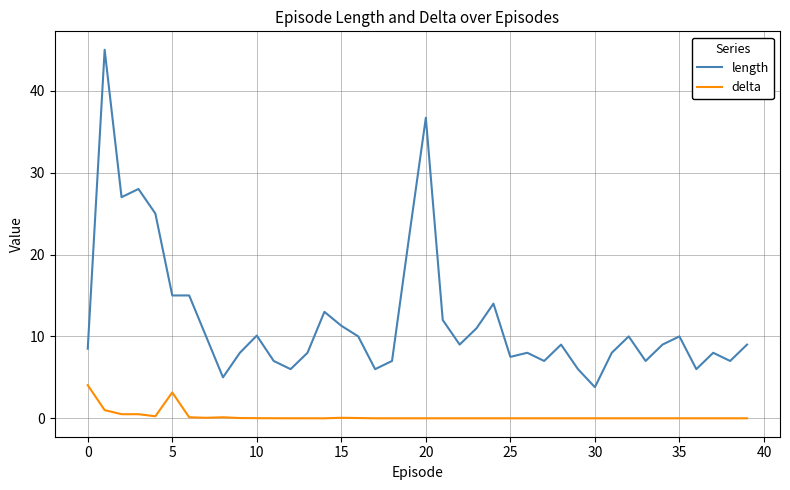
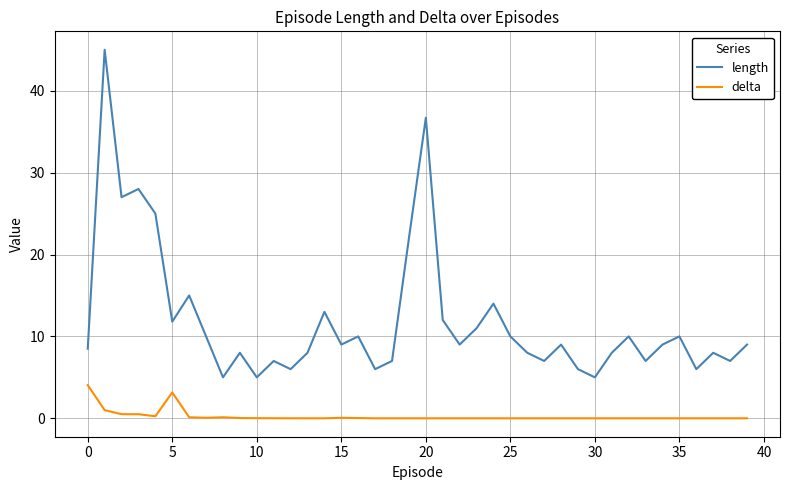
length, 5: 15 -> 12
length, 10: 10 -> 5
length, 15: 11 -> 9
length, 25: 8 -> 10
length, 30: 4 -> 5
